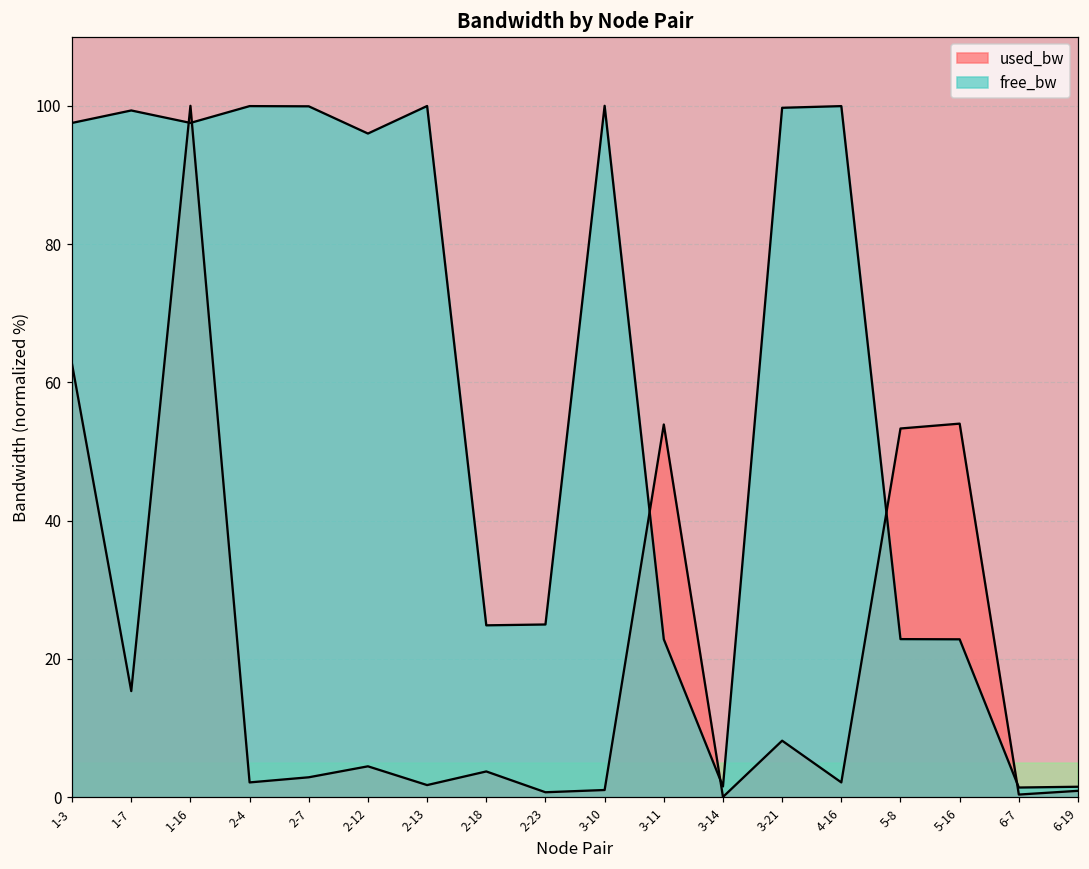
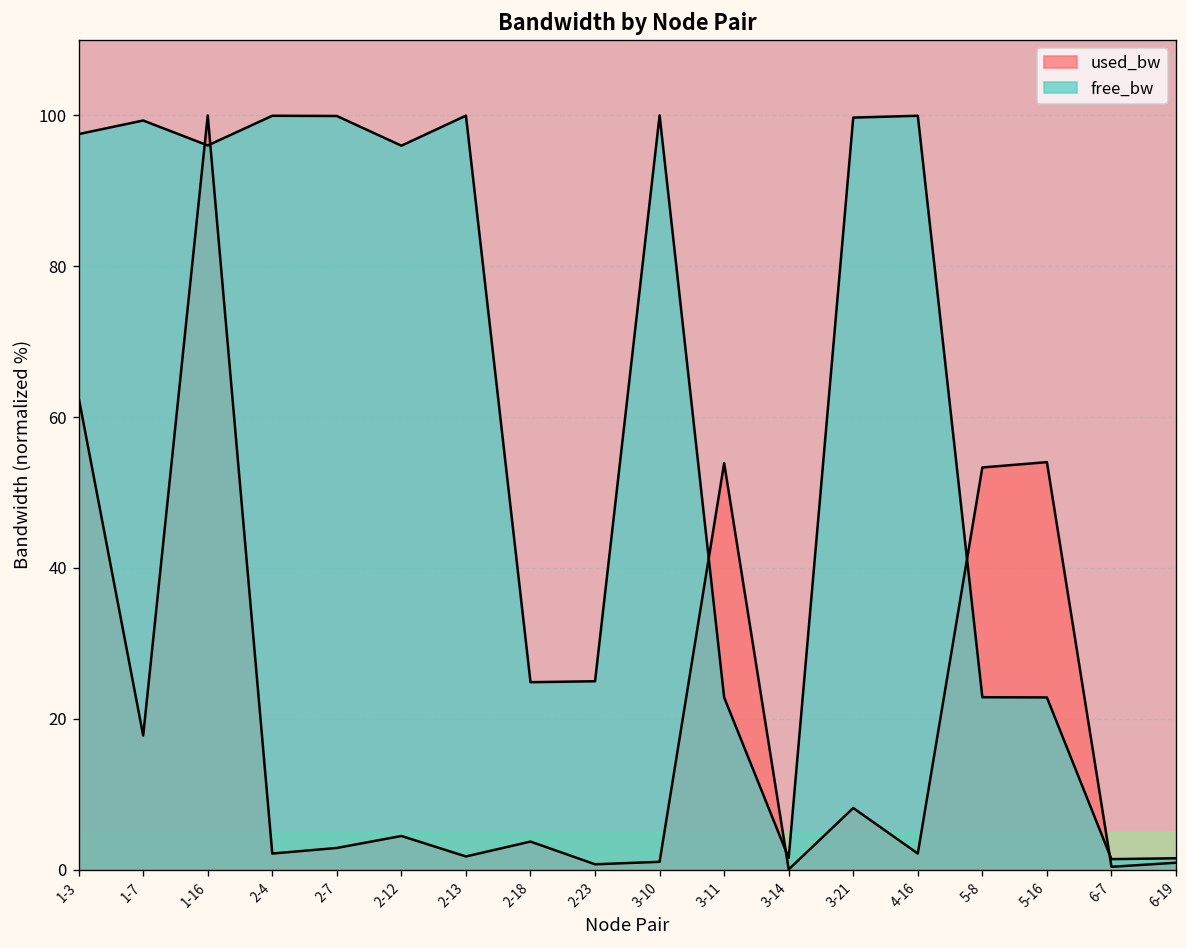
used_bw, 1-7: 15 -> 18
free_bw, 1-16: 98 -> 96
